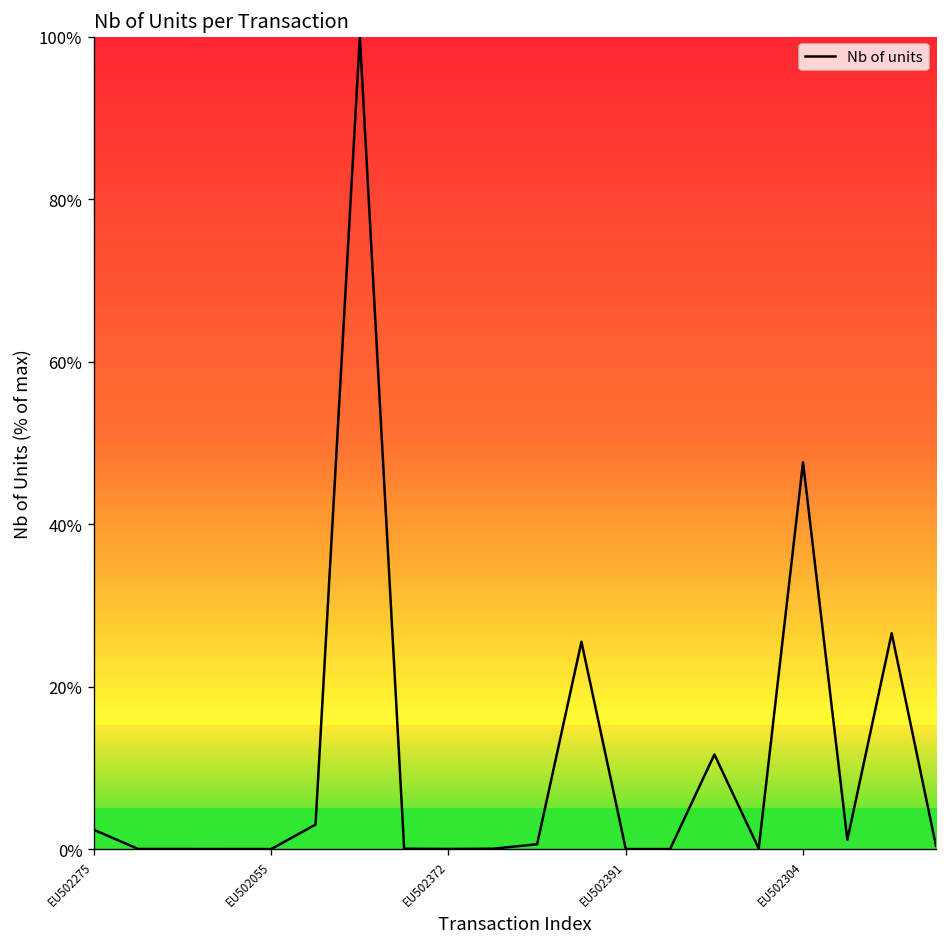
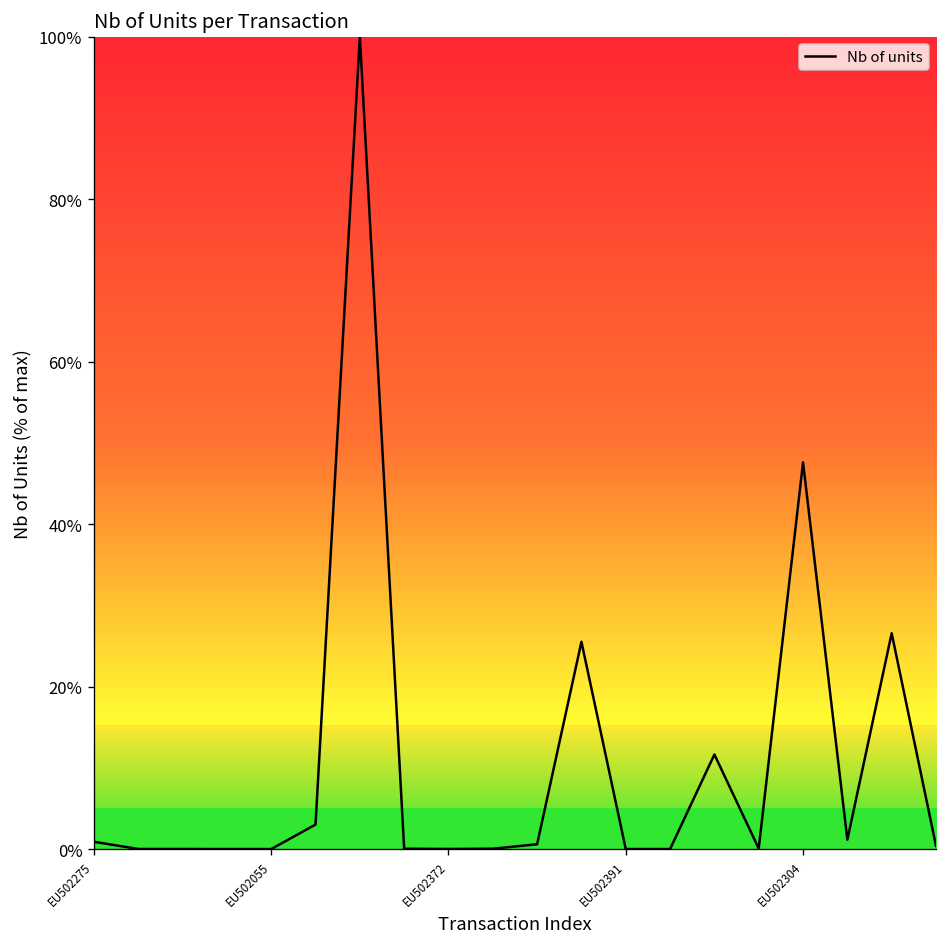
EU502275: 2% -> 1%
